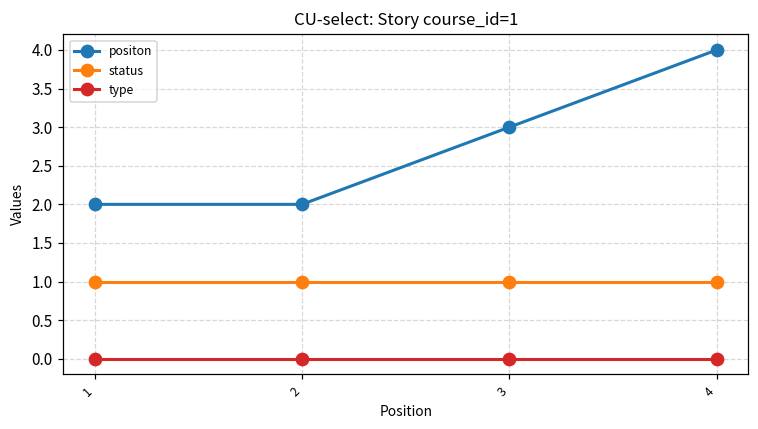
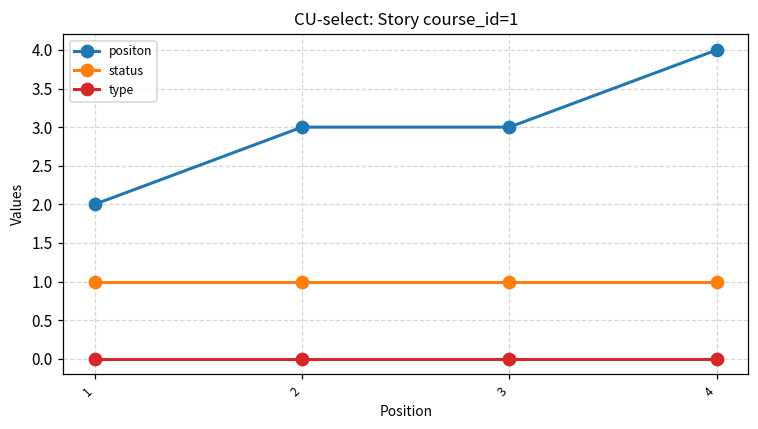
positon, 2: 2 -> 3
